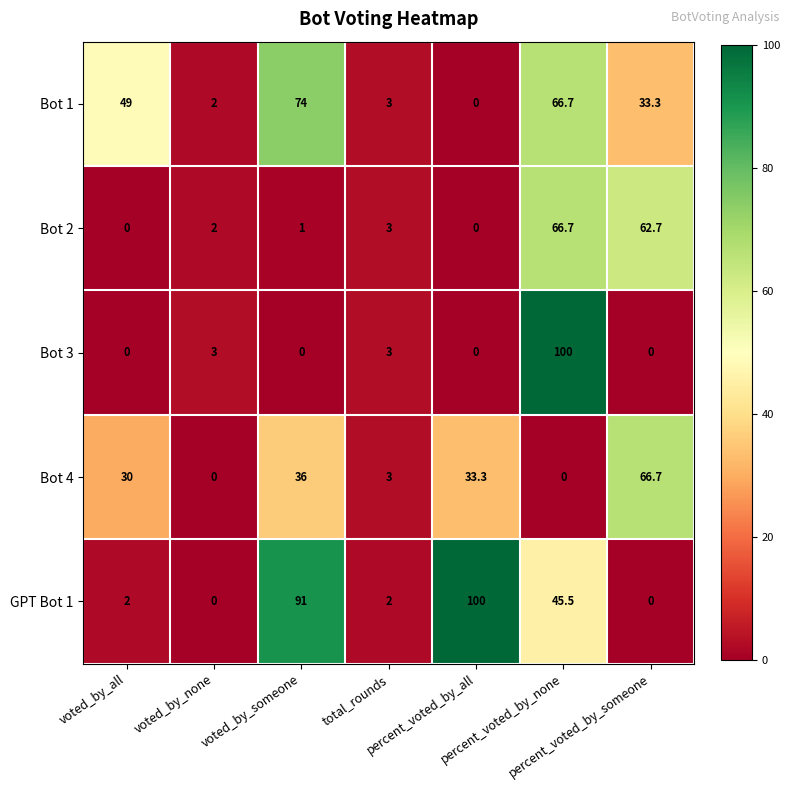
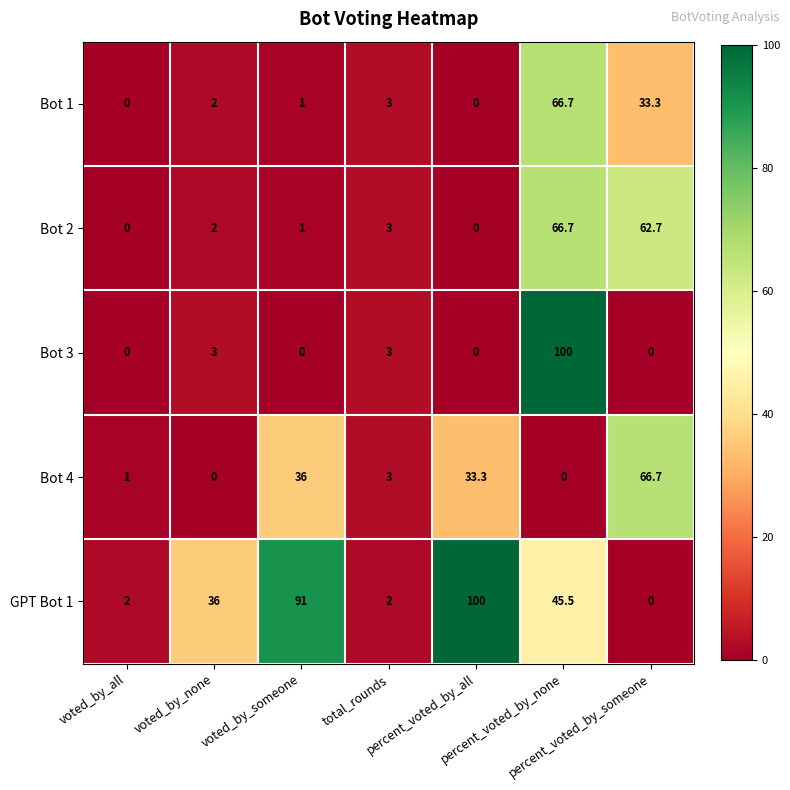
Bot 1, voted_by_all: 49 -> 0
Bot 1, voted_by_someone: 74 -> 1
Bot 4, voted_by_all: 30 -> 1
GPT Bot 1, voted_by_none: 0 -> 36
